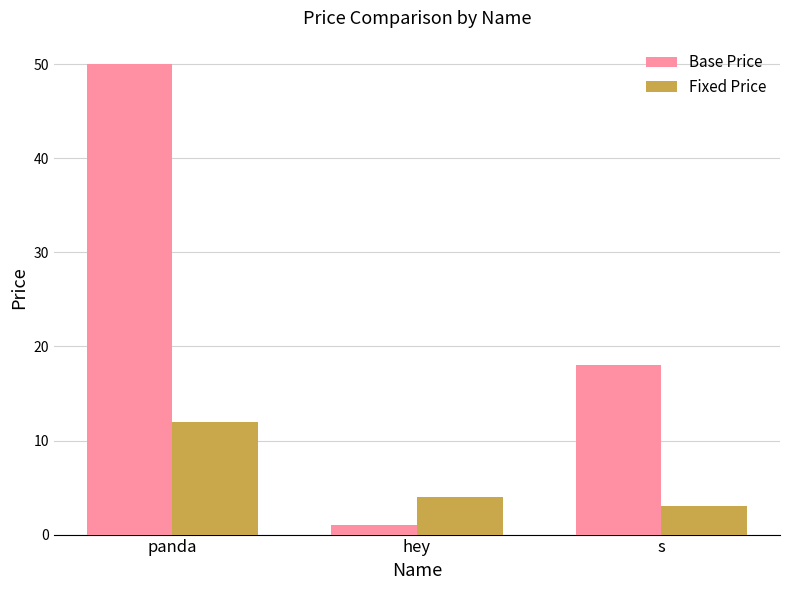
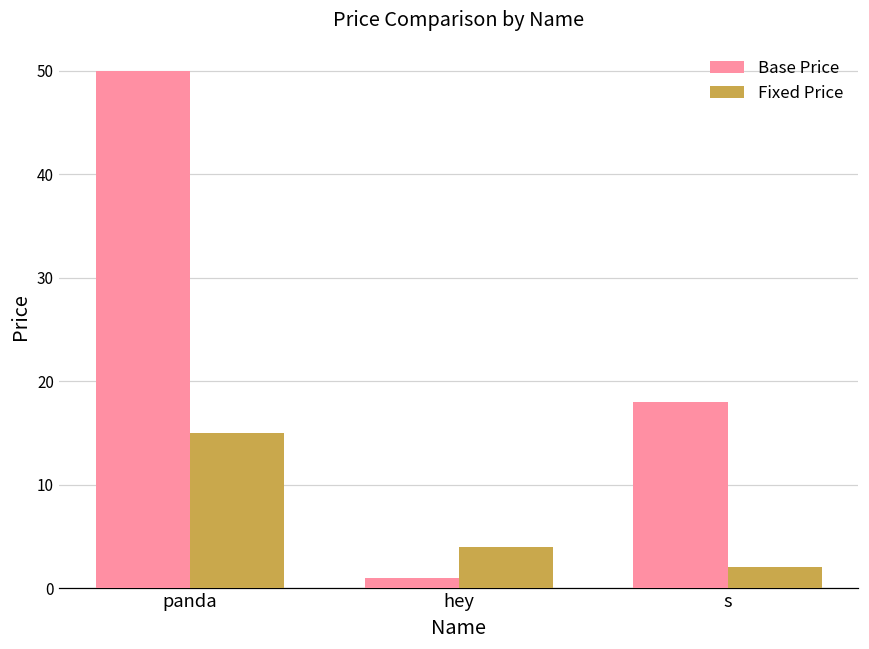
Fixed Price, panda: 12 -> 15
Fixed Price, s: 3 -> 2
